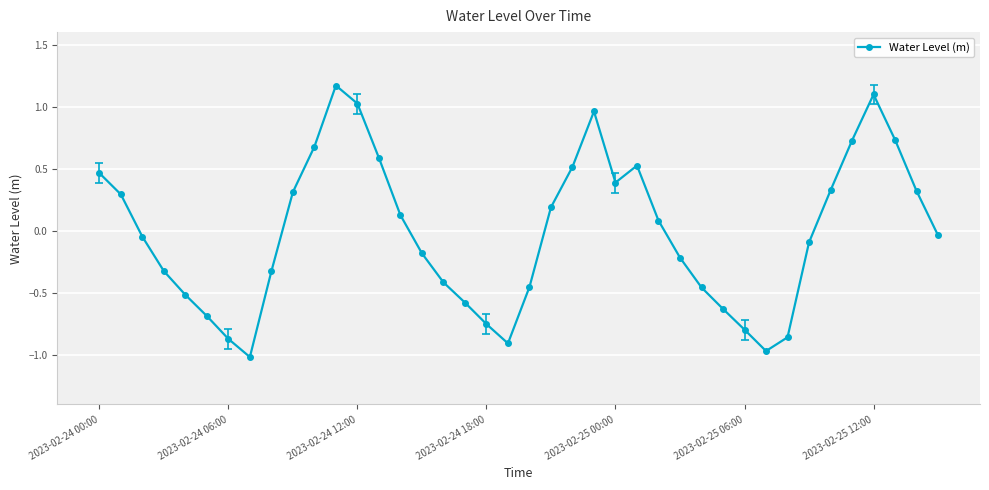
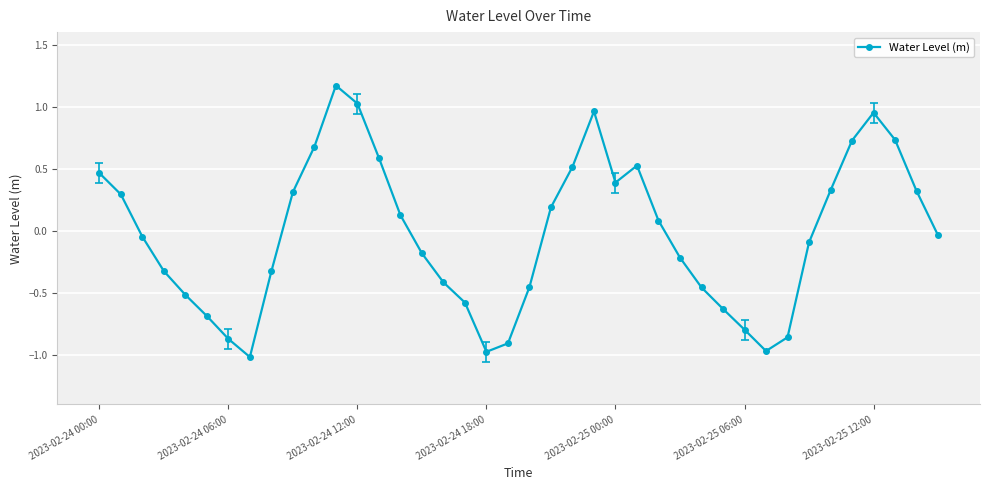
Water Level (m), 2023-02-24 18:00: -0.75 -> -0.98
Water Level (m), 2023-02-25 12:00: 1.10 -> 0.95
